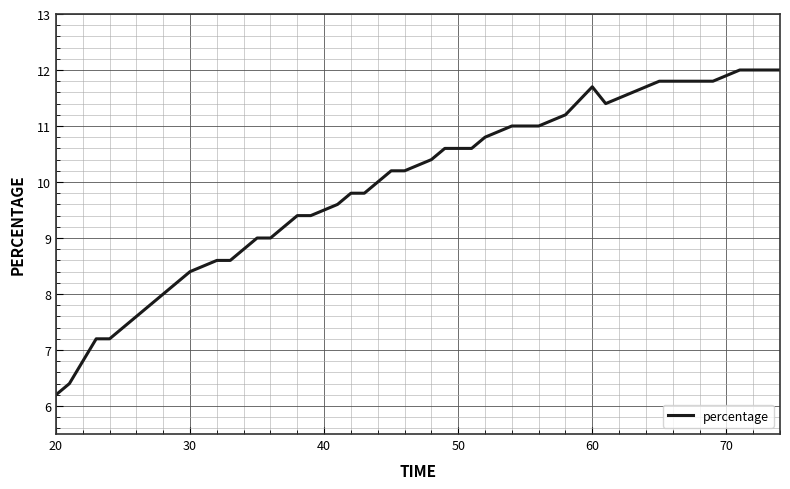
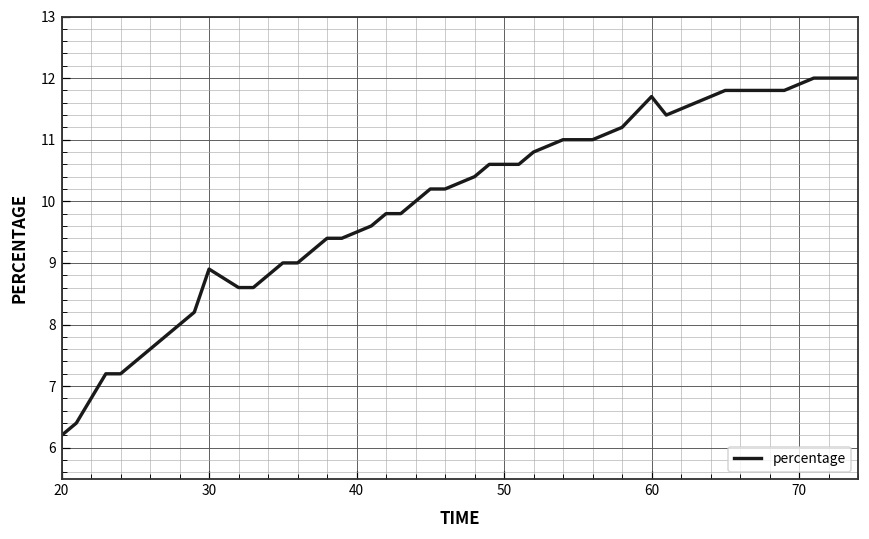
30: 8.4 -> 8.9
